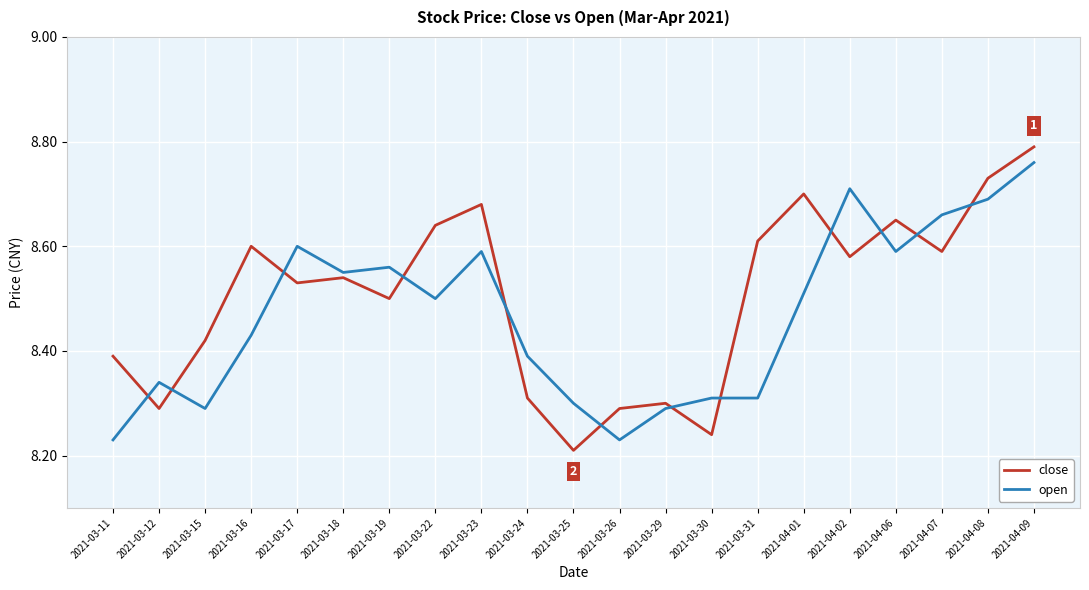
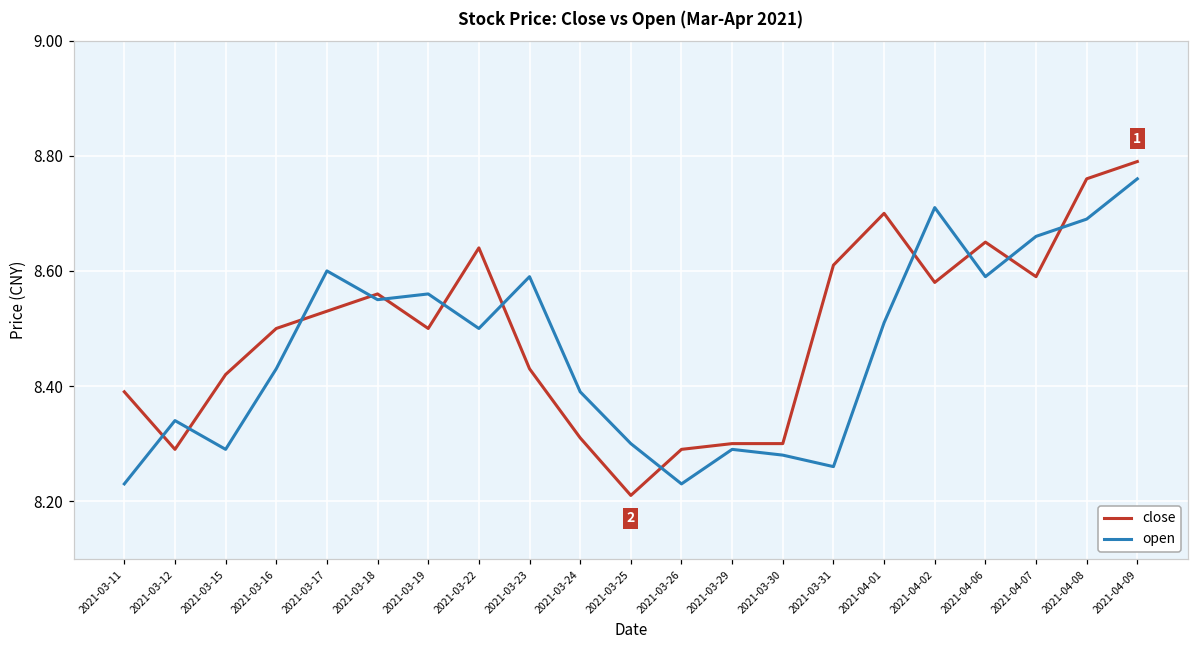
close, 2021-03-16: 8.6 -> 8.5
close, 2021-03-18: 8.54 -> 8.56
close, 2021-03-23: 8.68 -> 8.43
close, 2021-03-30: 8.24 -> 8.30
open, 2021-03-30: 8.31 -> 8.28
open, 2021-03-31: 8.31 -> 8.26
close, 2021-04-08: 8.73 -> 8.76
